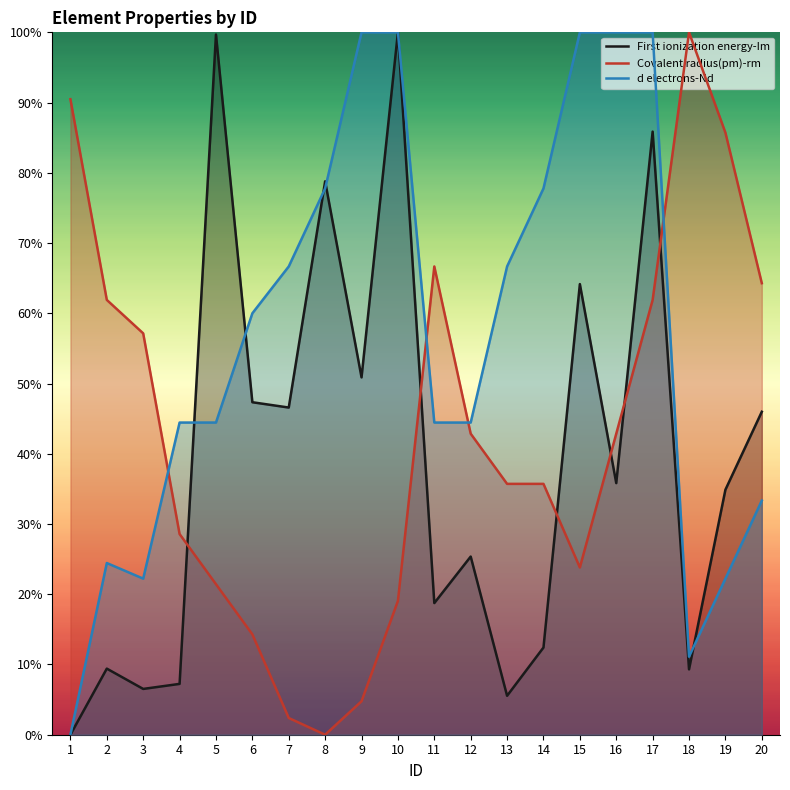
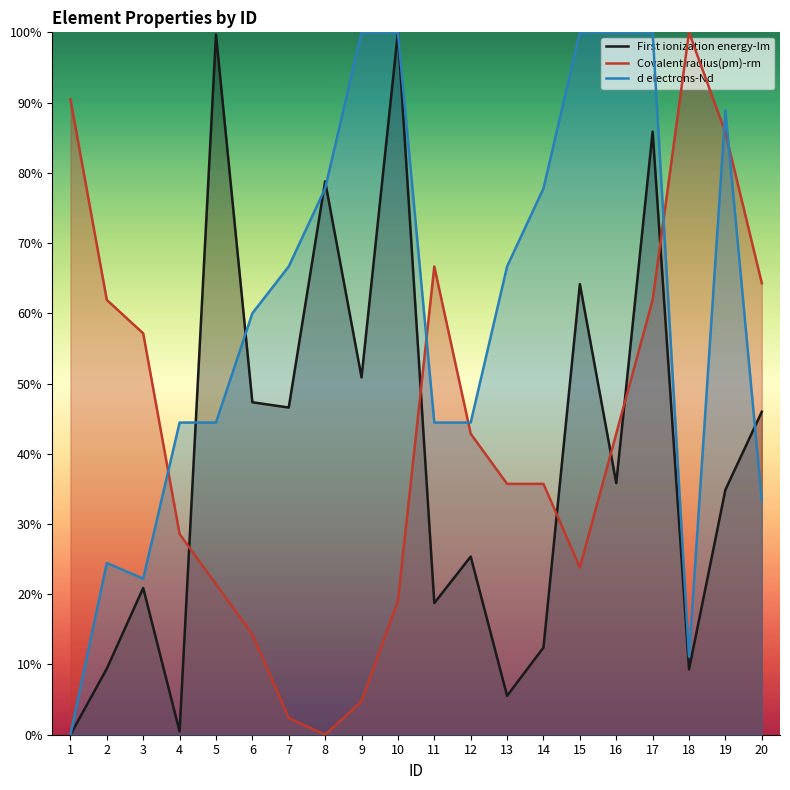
First ionization energy-Im, 3: 7% -> 21%
First ionization energy-Im, 4: 7% -> 0%
d electrons-Nd, 19: 22% -> 89%
